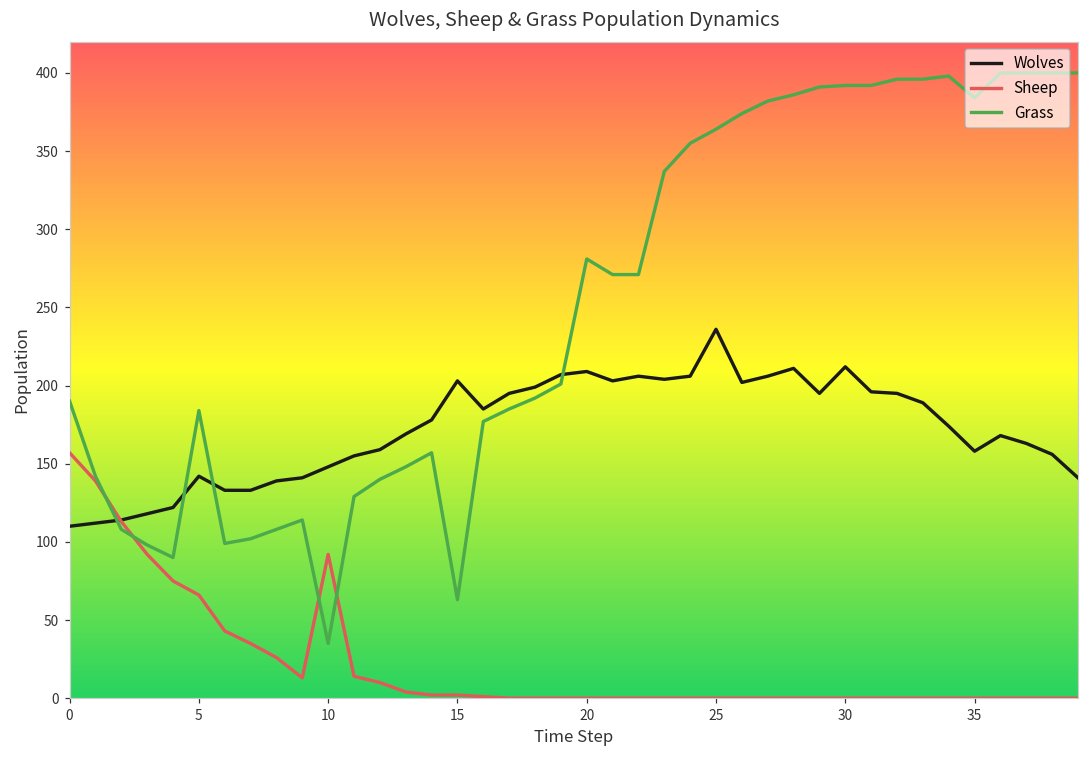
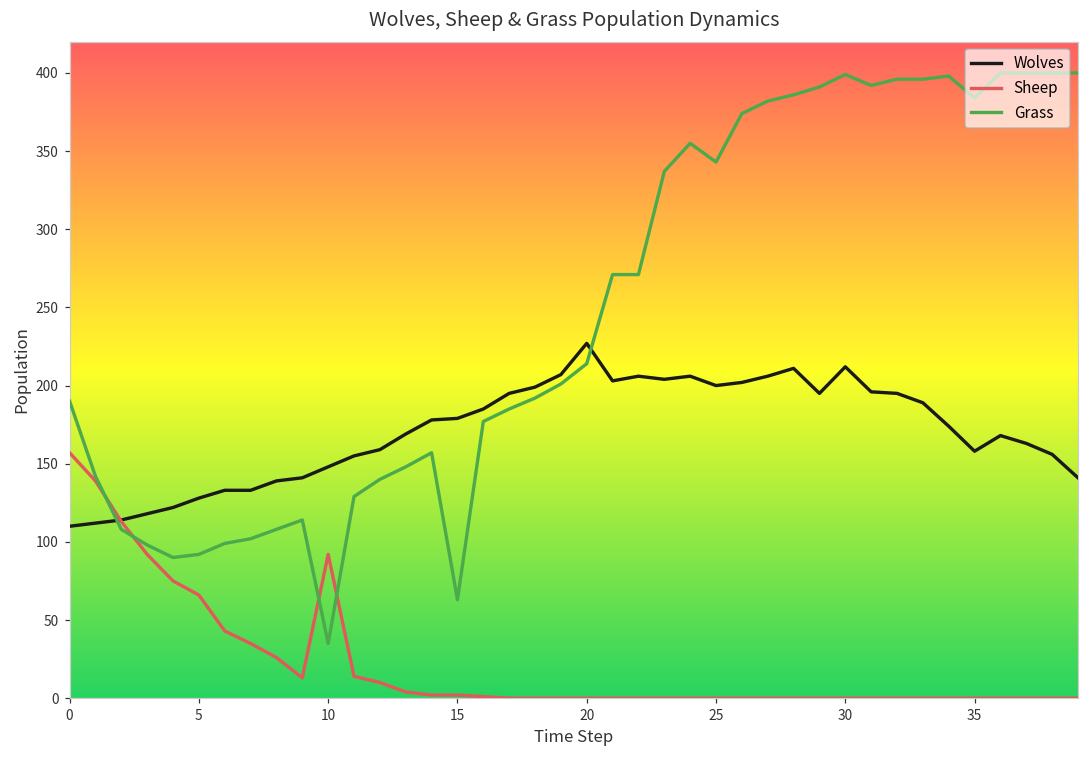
Wolves, 5: 142 -> 128
Grass, 5: 184 -> 92
Wolves, 15: 203 -> 179
Wolves, 20: 209 -> 227
Grass, 20: 281 -> 214
Wolves, 25: 236 -> 200
Grass, 25: 364 -> 343
Grass, 30: 392 -> 399
